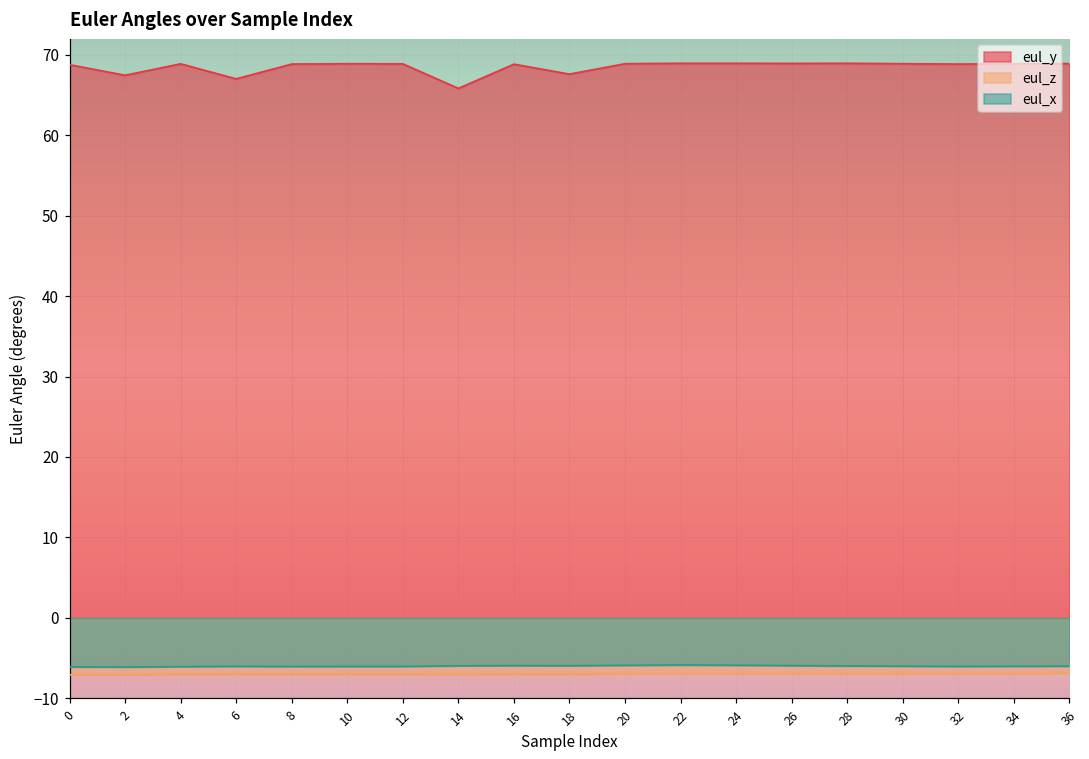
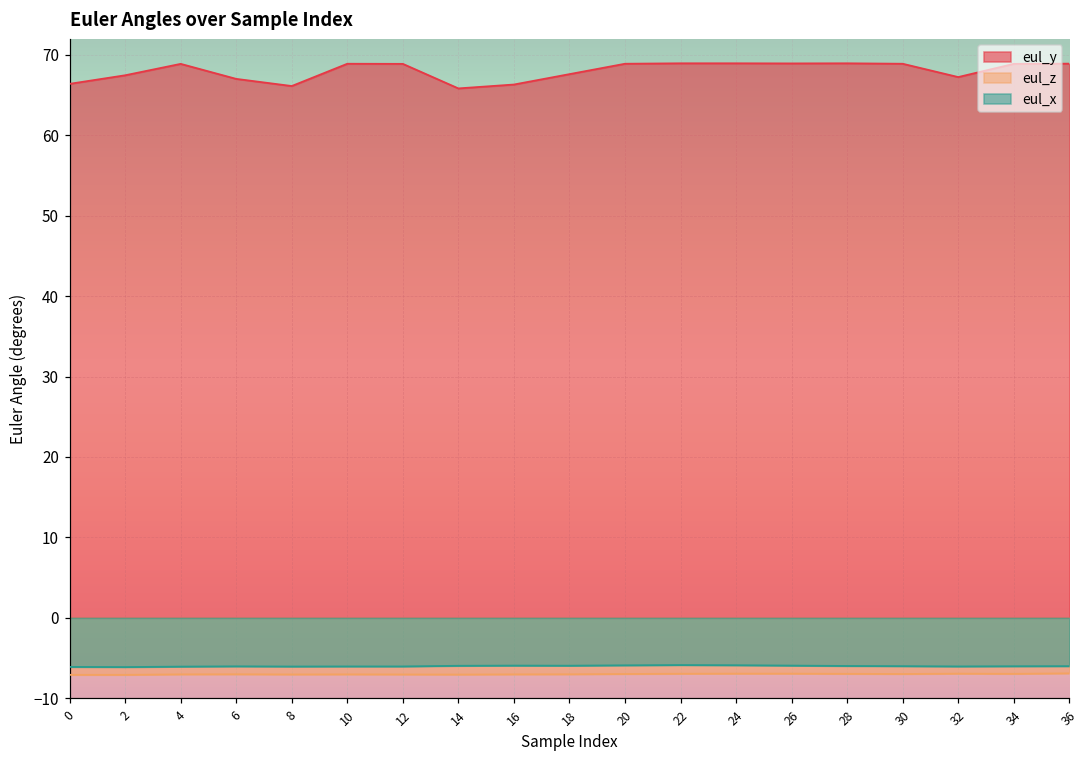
eul_y, 0: 69 -> 66
eul_y, 8: 69 -> 66
eul_y, 16: 69 -> 66
eul_y, 32: 69 -> 67
